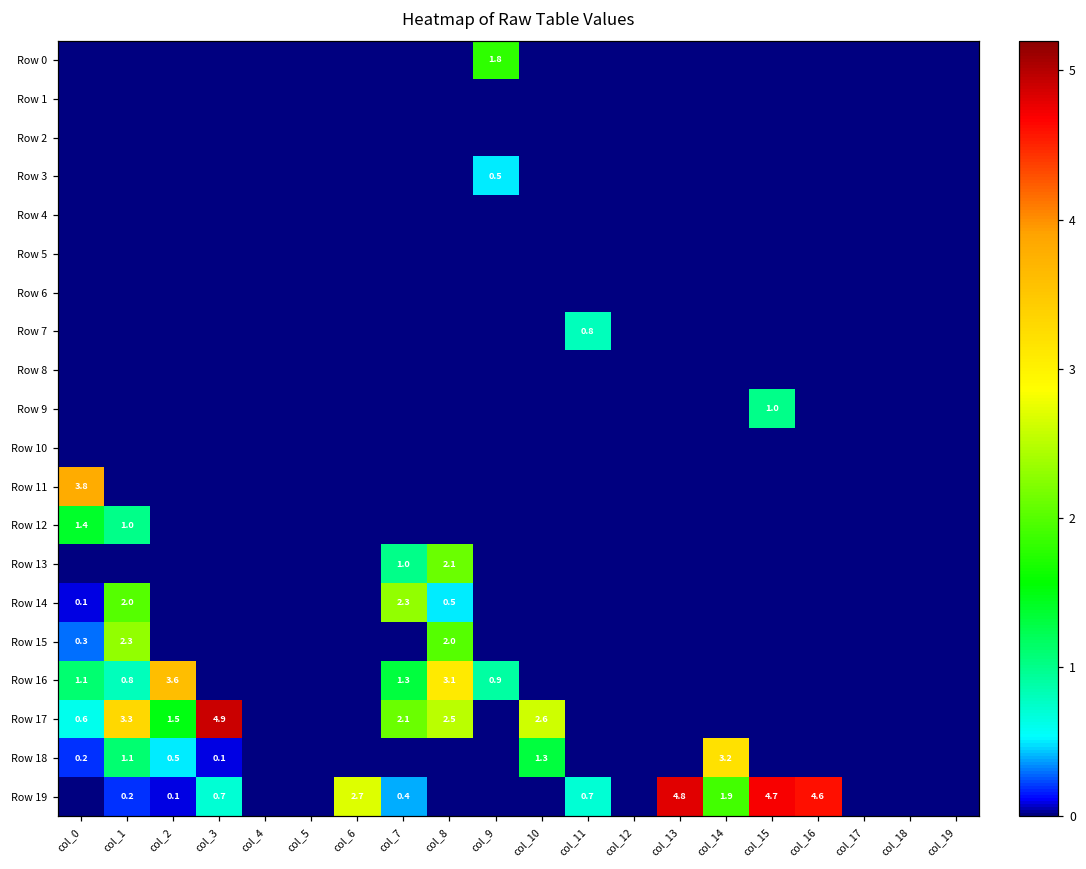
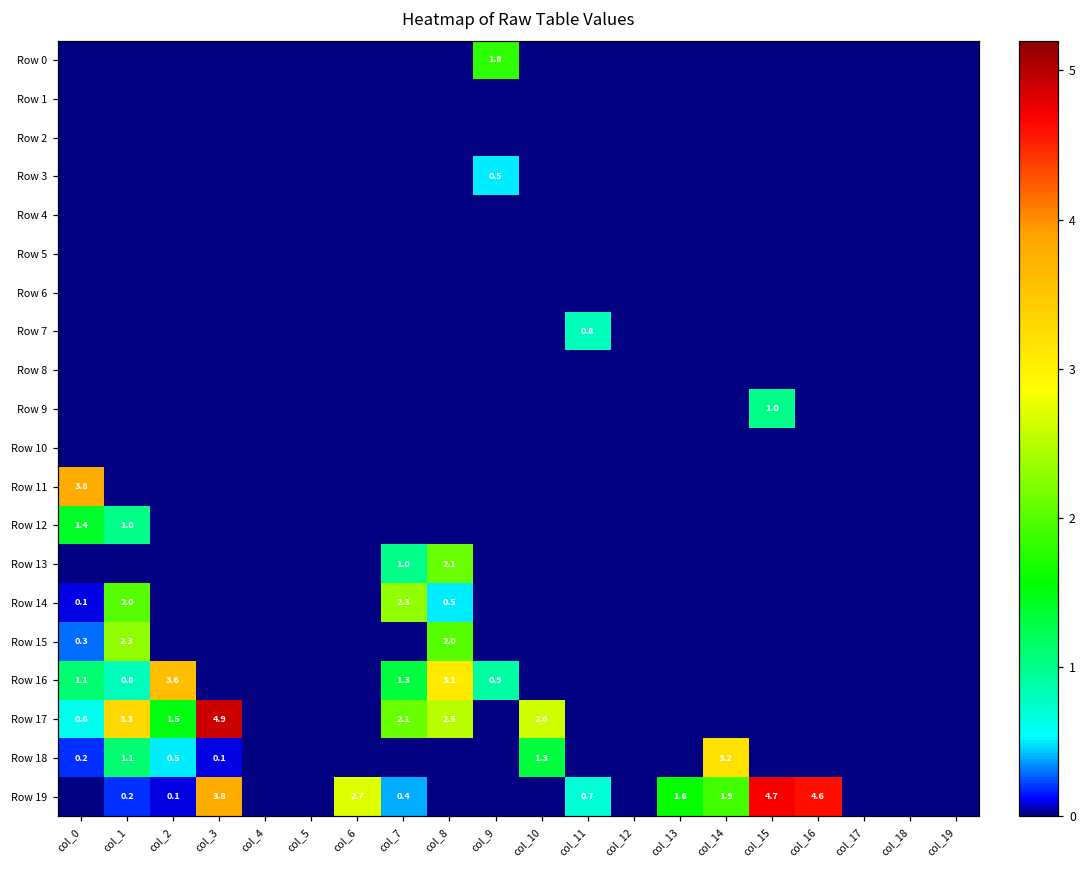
Row 19, col_3: 0.7 -> 3.8
Row 19, col_13: 4.8 -> 1.6
